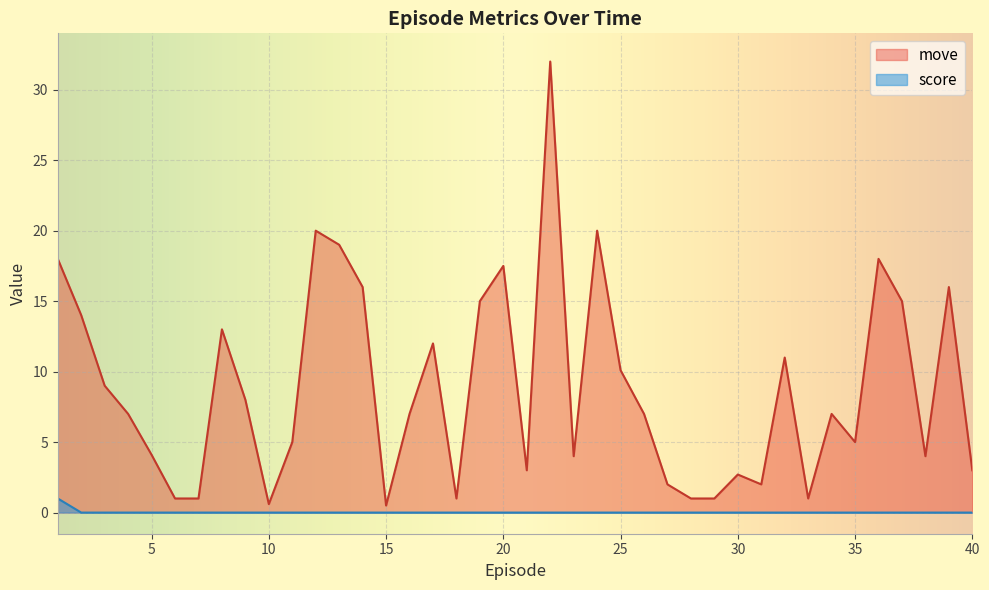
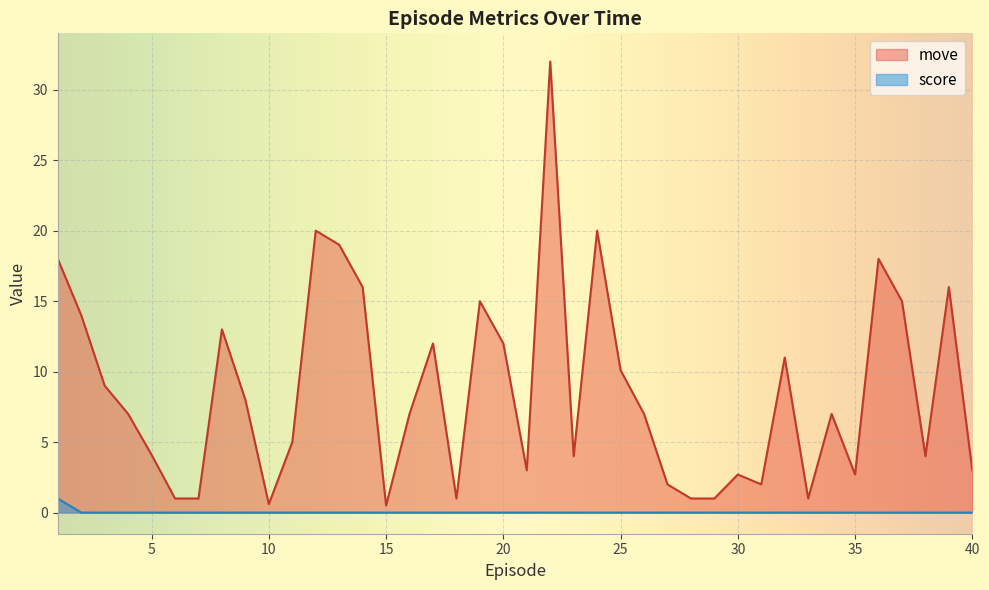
move, 20: 17.5 -> 12.0
move, 35: 5.0 -> 2.7
